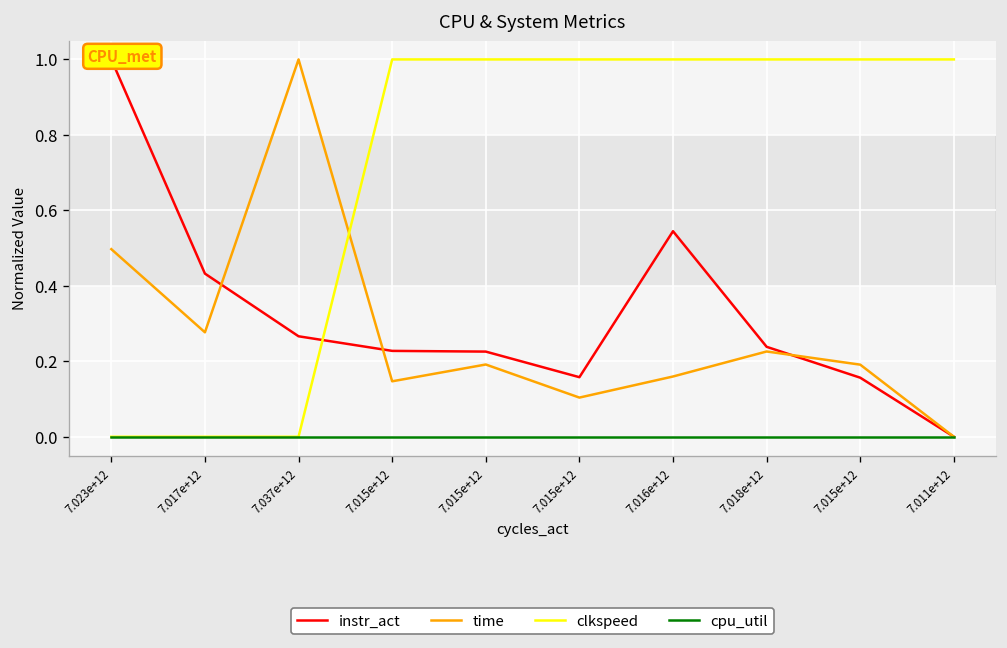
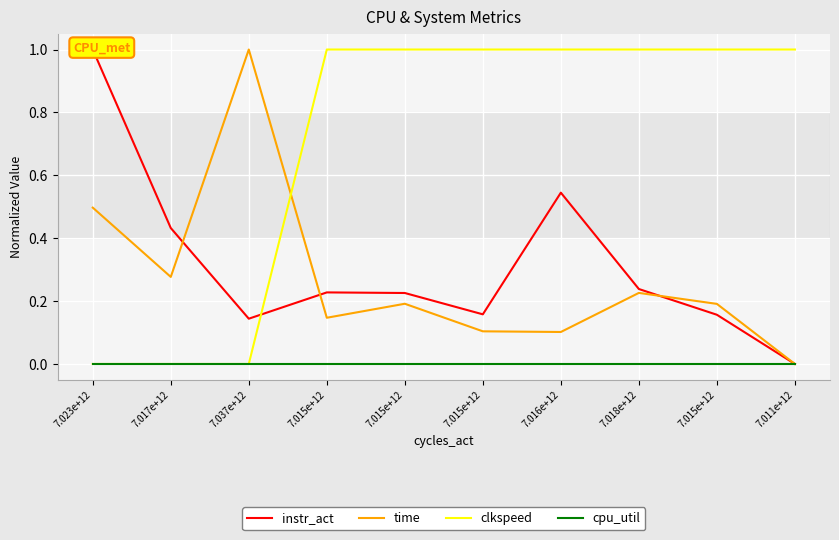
instr_act, 7.037e+12: 0.27 -> 0.14
time, 7.016e+12: 0.16 -> 0.10
